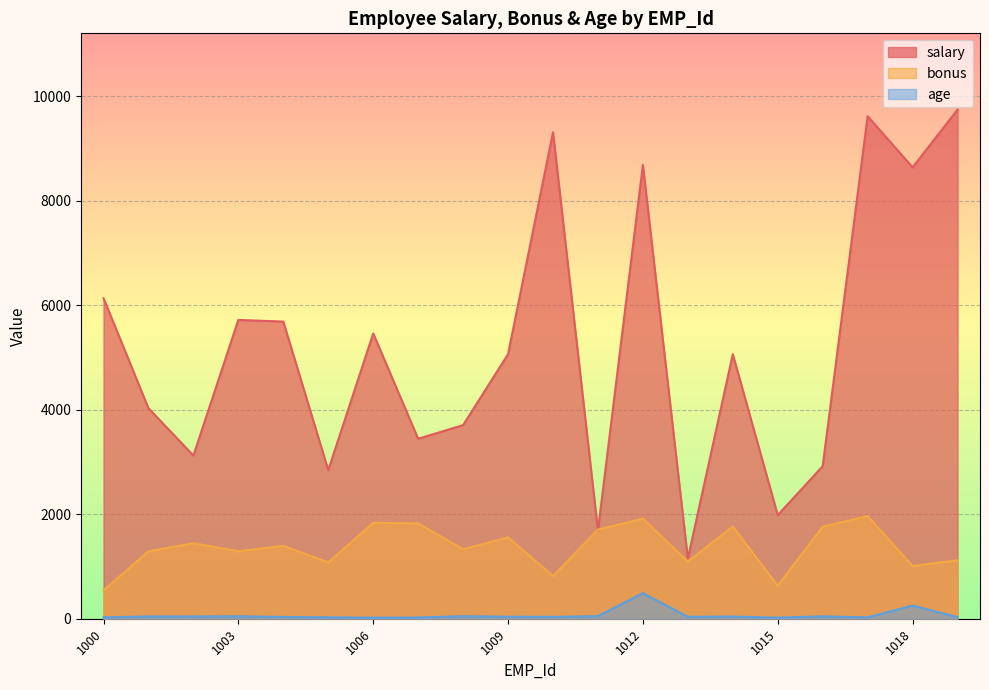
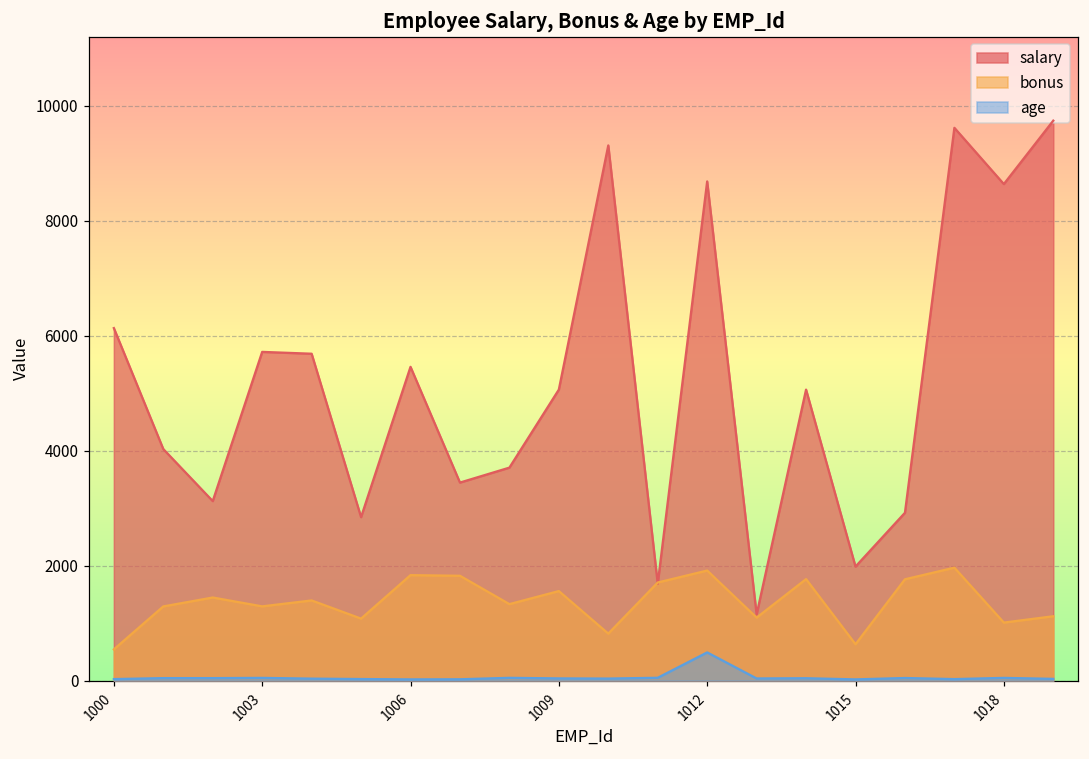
age, 1018: 300 -> 0
